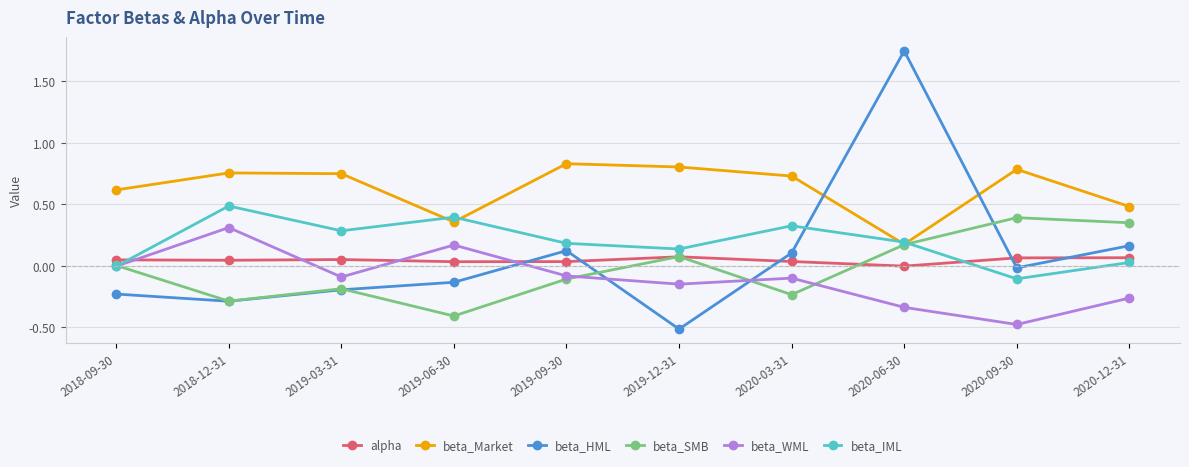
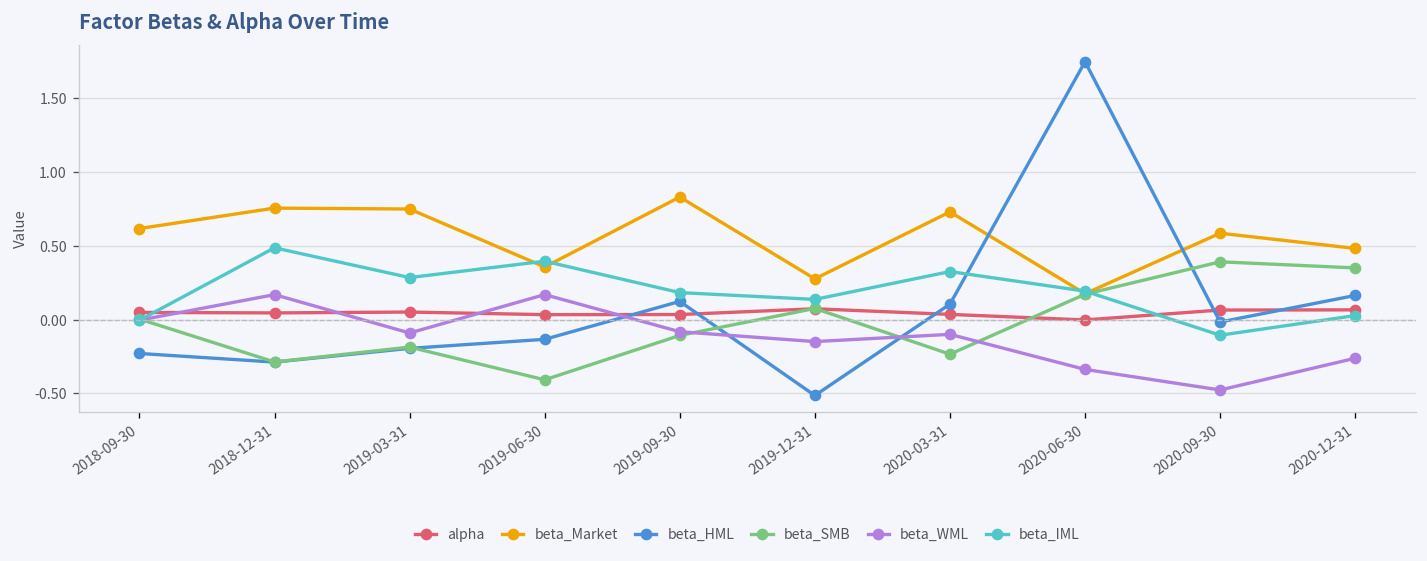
beta_WML, 2018-12-31: 0.31 -> 0.17
beta_Market, 2019-12-31: 0.80 -> 0.28
beta_Market, 2020-09-30: 0.78 -> 0.59
